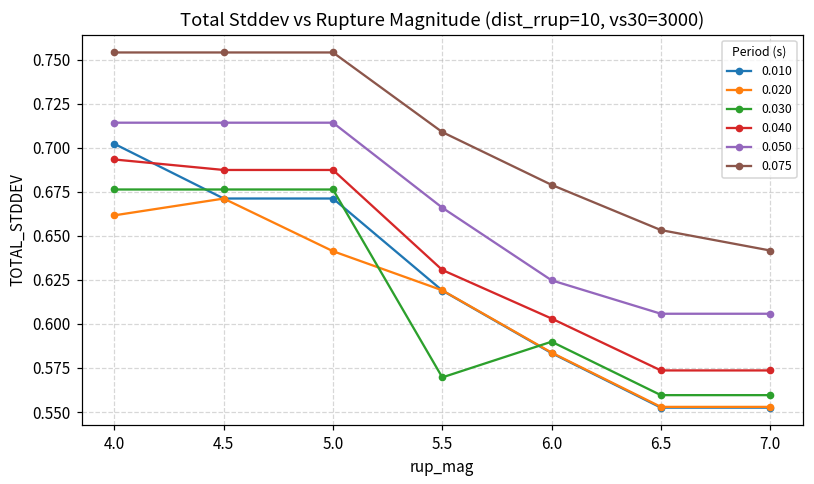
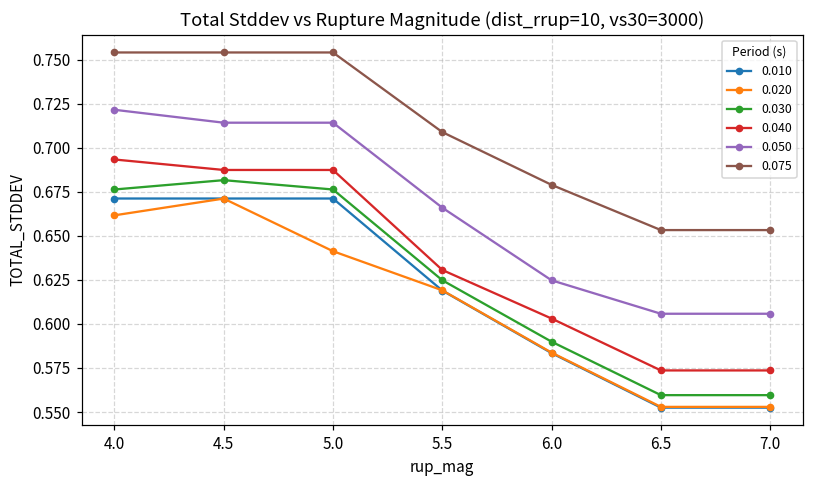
0.010, 4.0: 0.702 -> 0.671
0.050, 4.0: 0.714 -> 0.722
0.030, 4.5: 0.676 -> 0.682
0.030, 5.5: 0.570 -> 0.625
0.075, 7.0: 0.642 -> 0.653
